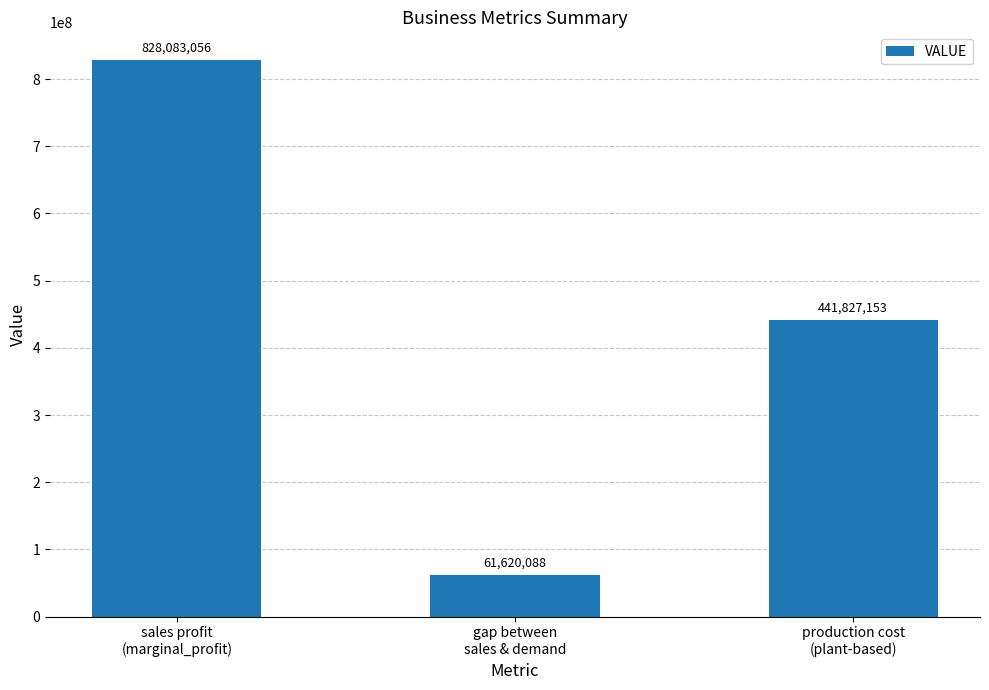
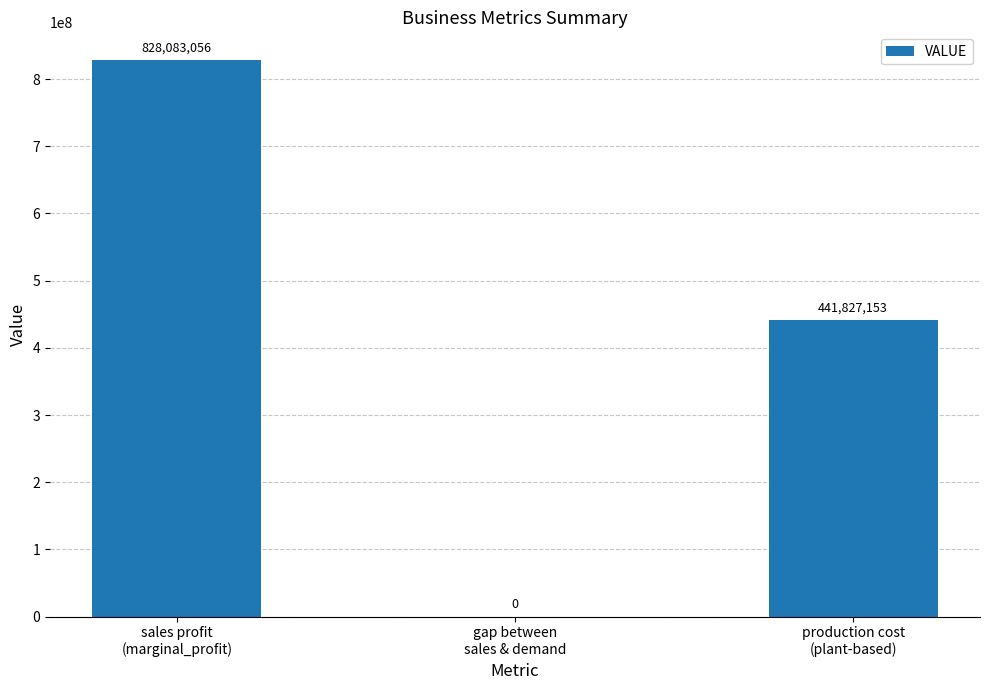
gap between sales & demand: 61,620,088 -> 0
